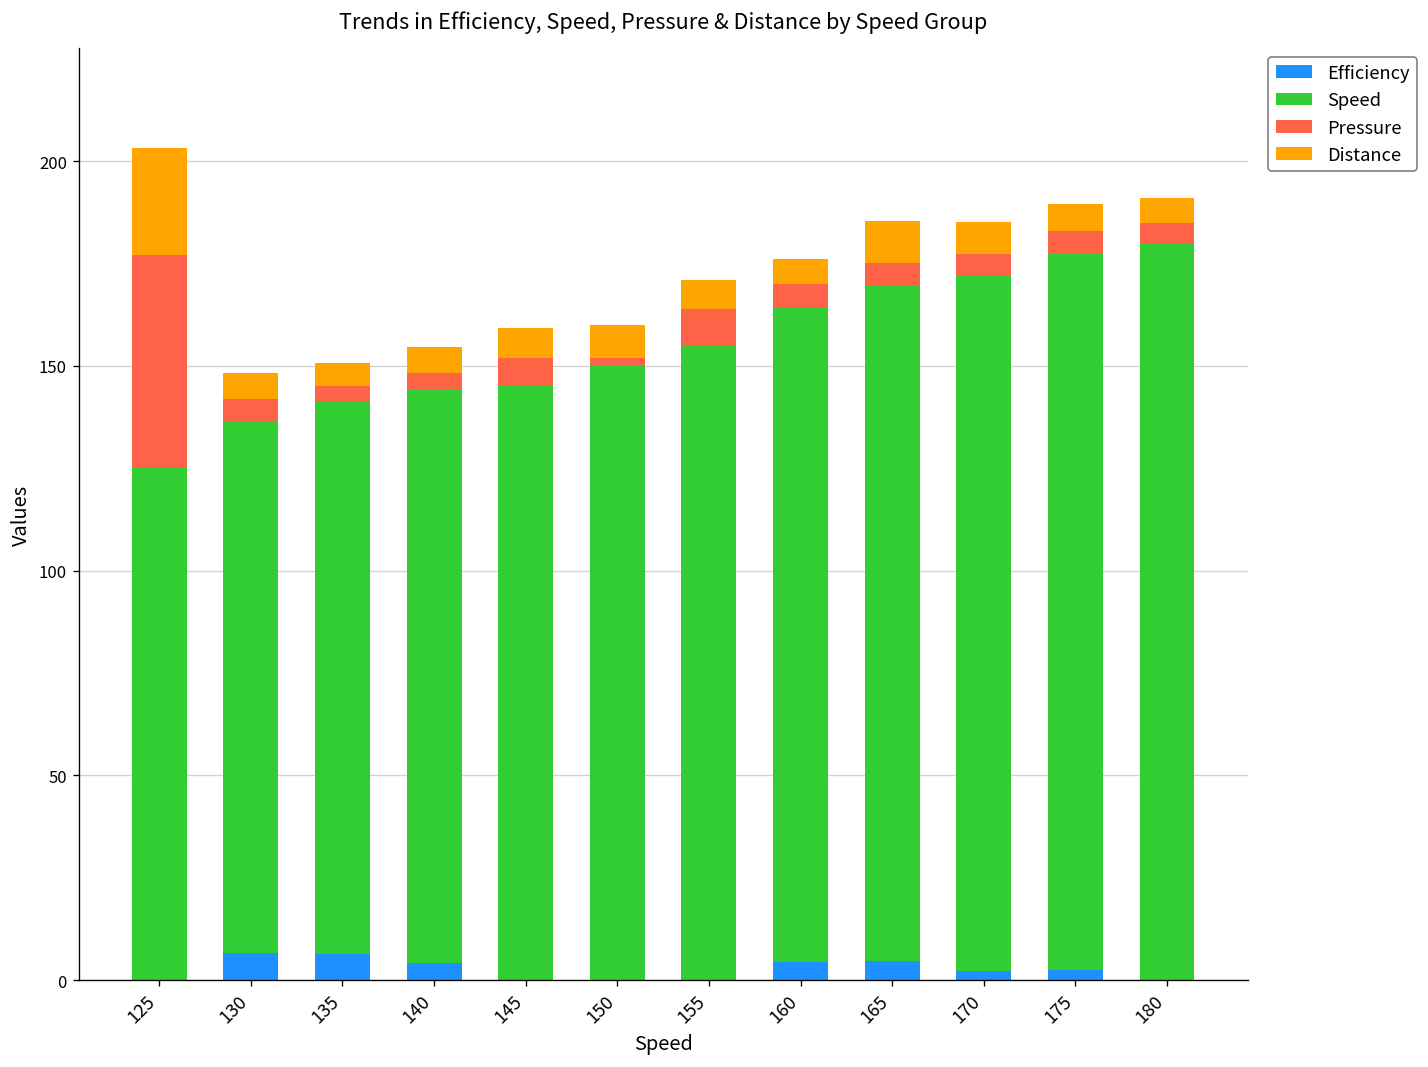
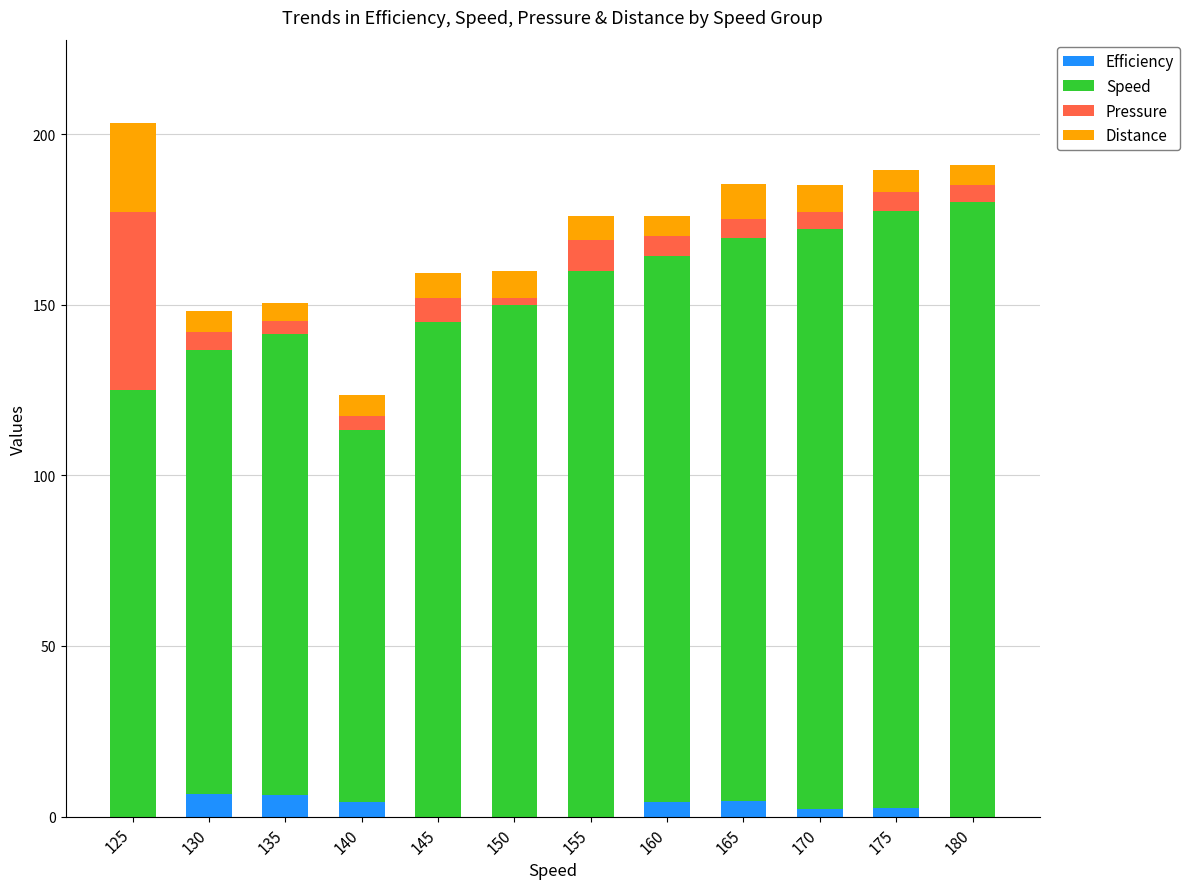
Speed, 140: 140 -> 109
Speed, 155: 155 -> 160
